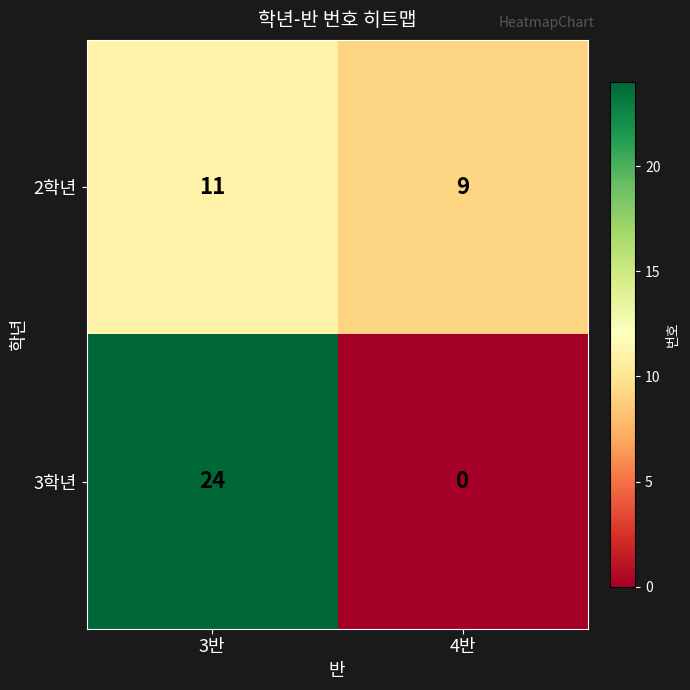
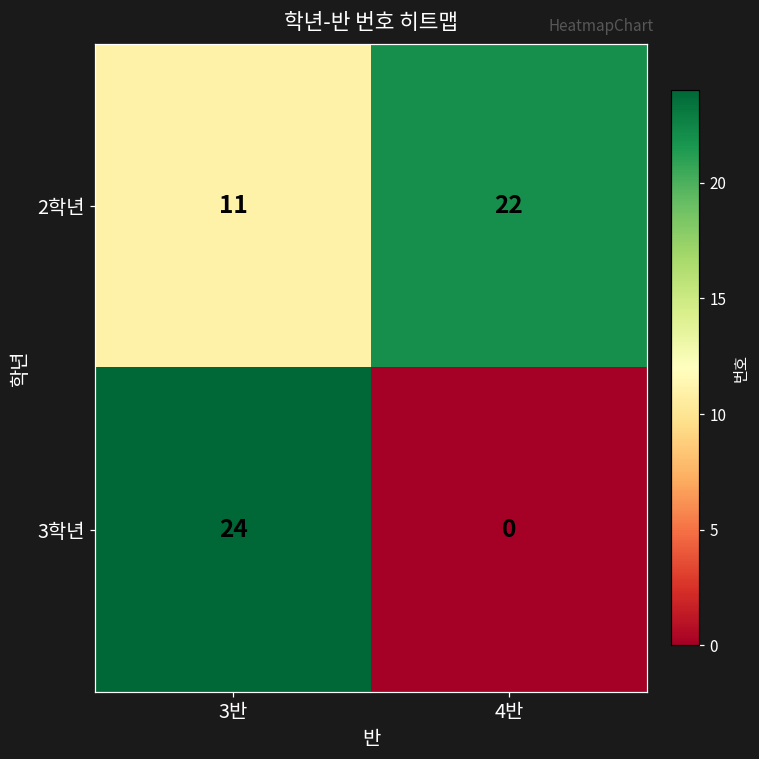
2학년, 4반: 9 -> 22
